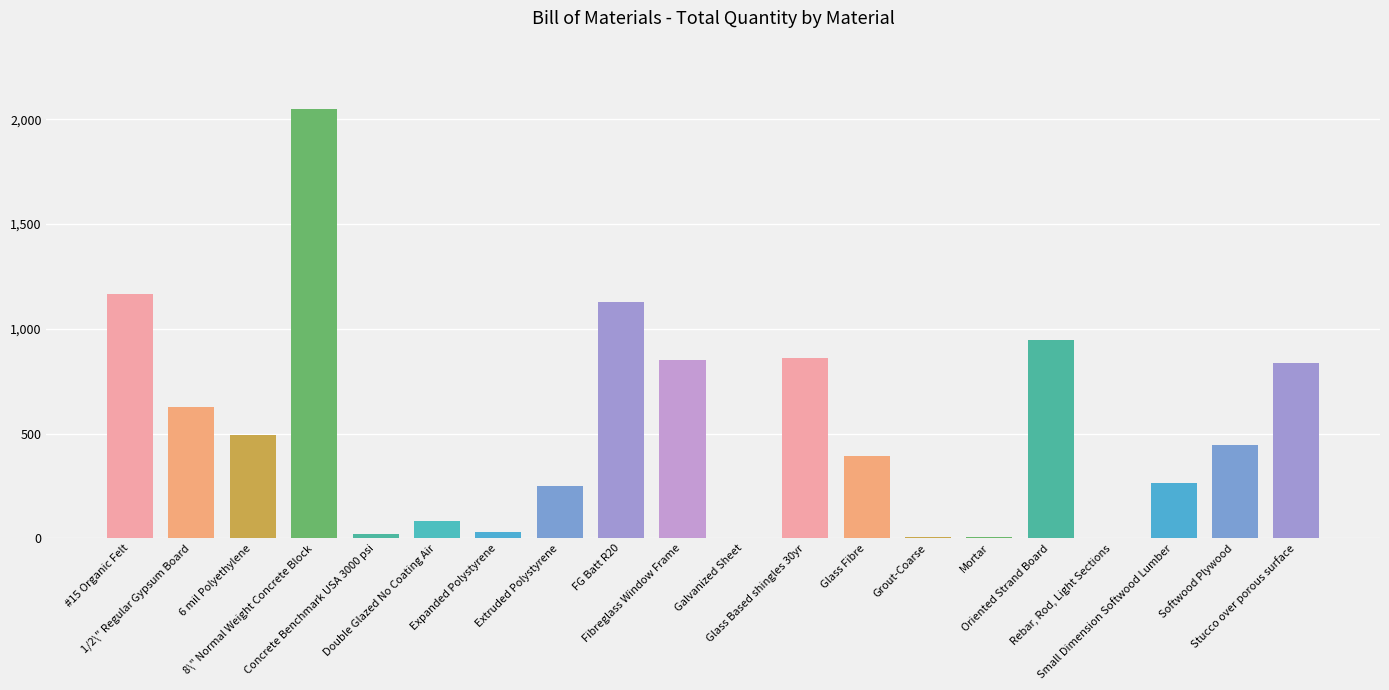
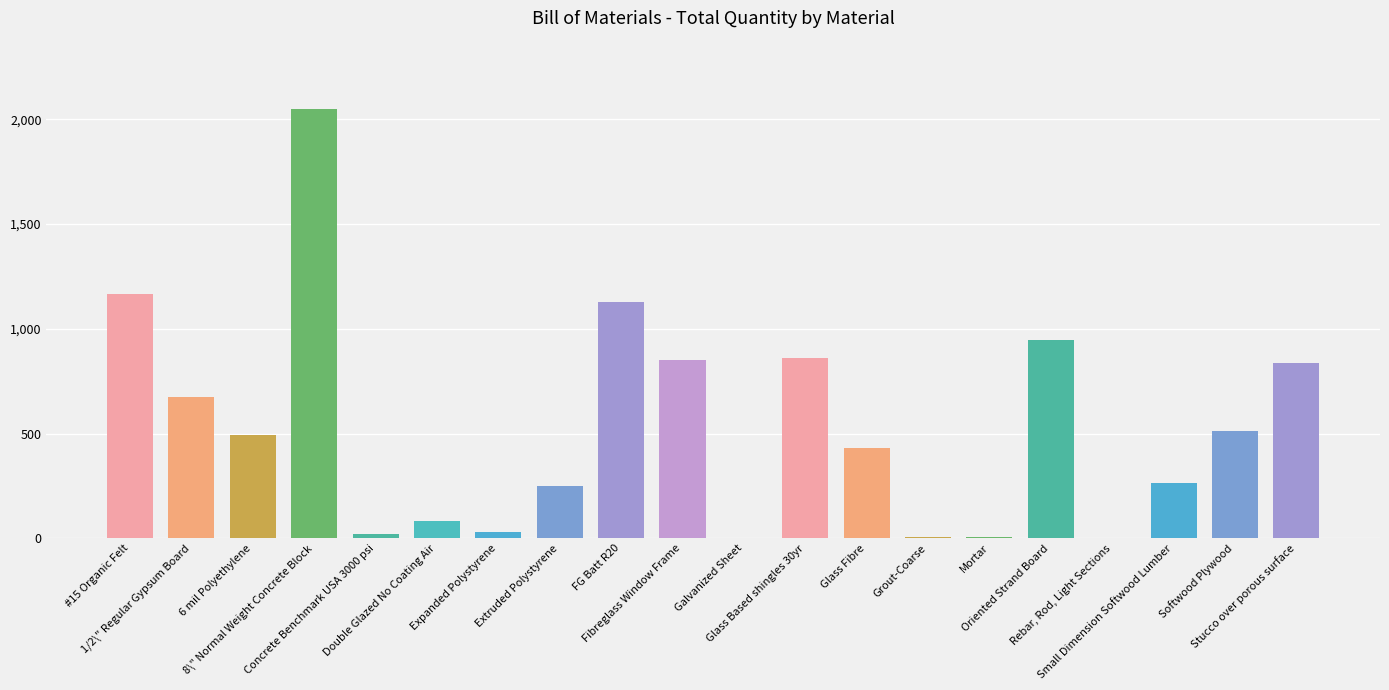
1/2\" Regular Gypsum Board: 630 -> 670
Glass Fibre: 390 -> 430
Softwood Plywood: 440 -> 510
